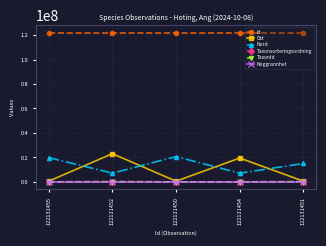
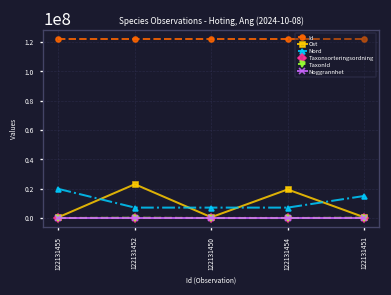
Nord, 122131450: 21000000 -> 7000000
